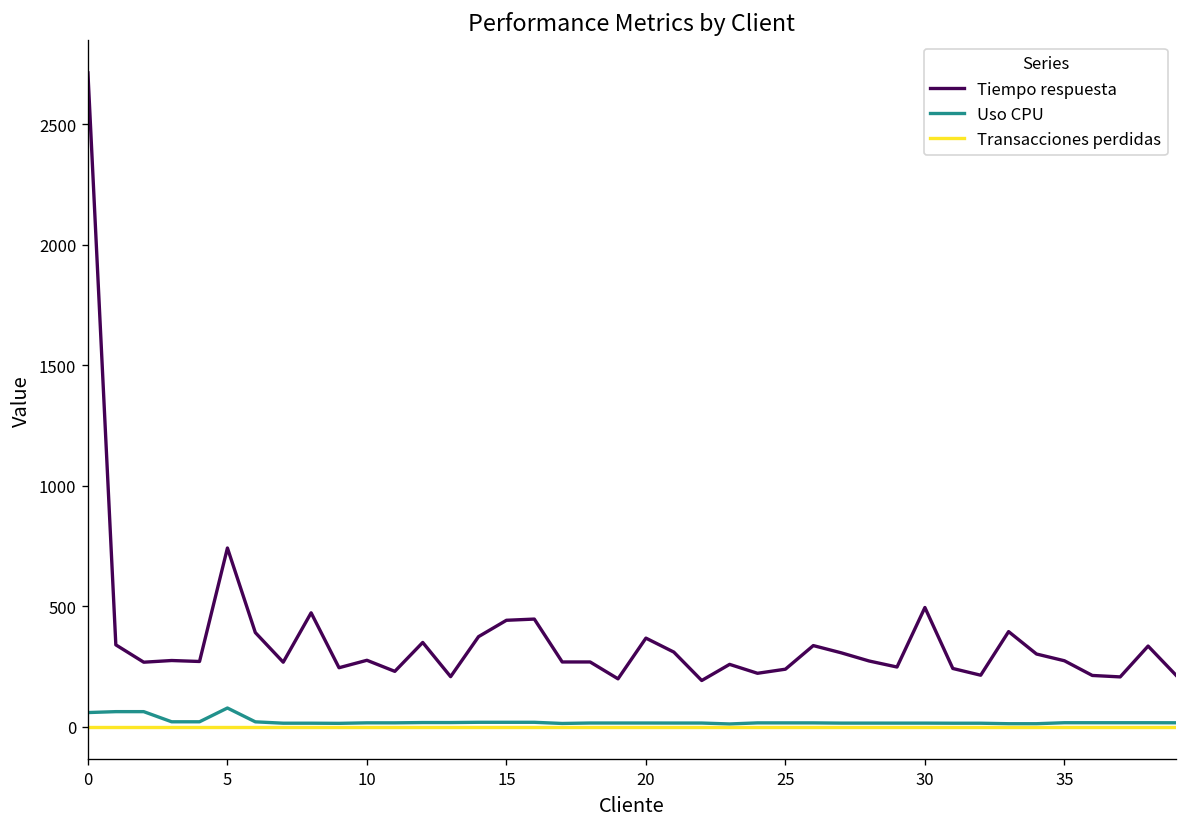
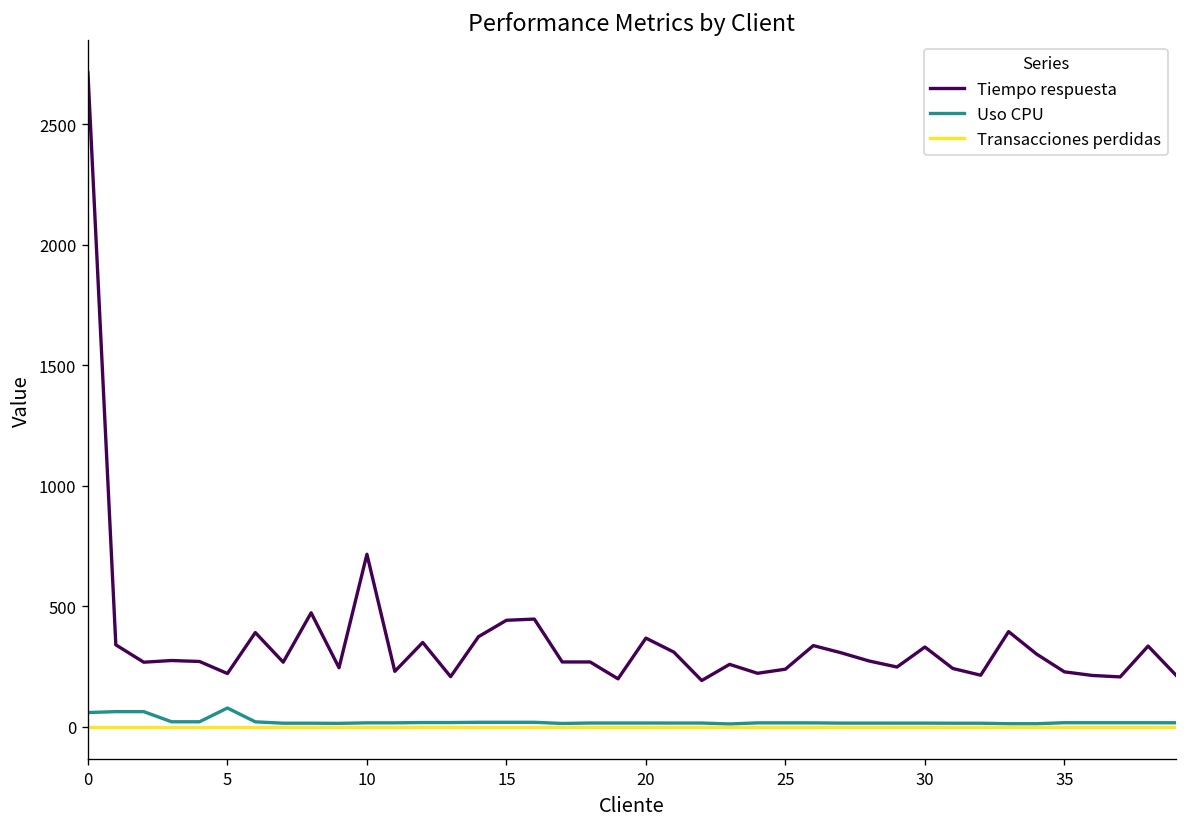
Tiempo respuesta, 5: 740 -> 220
Tiempo respuesta, 10: 280 -> 720
Tiempo respuesta, 30: 500 -> 330
Tiempo respuesta, 35: 270 -> 230
